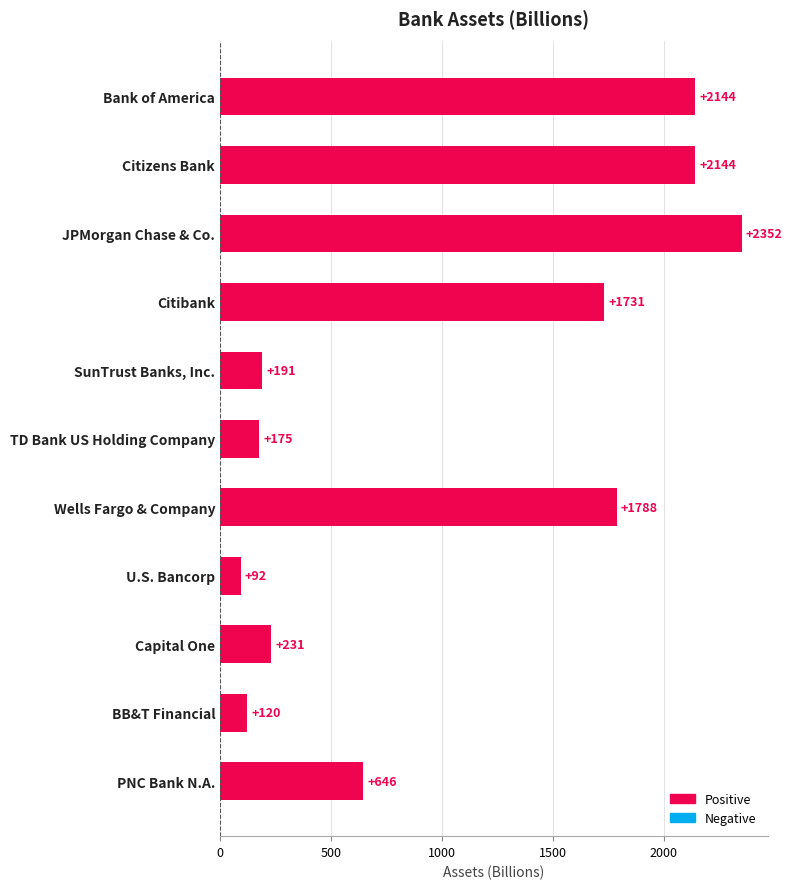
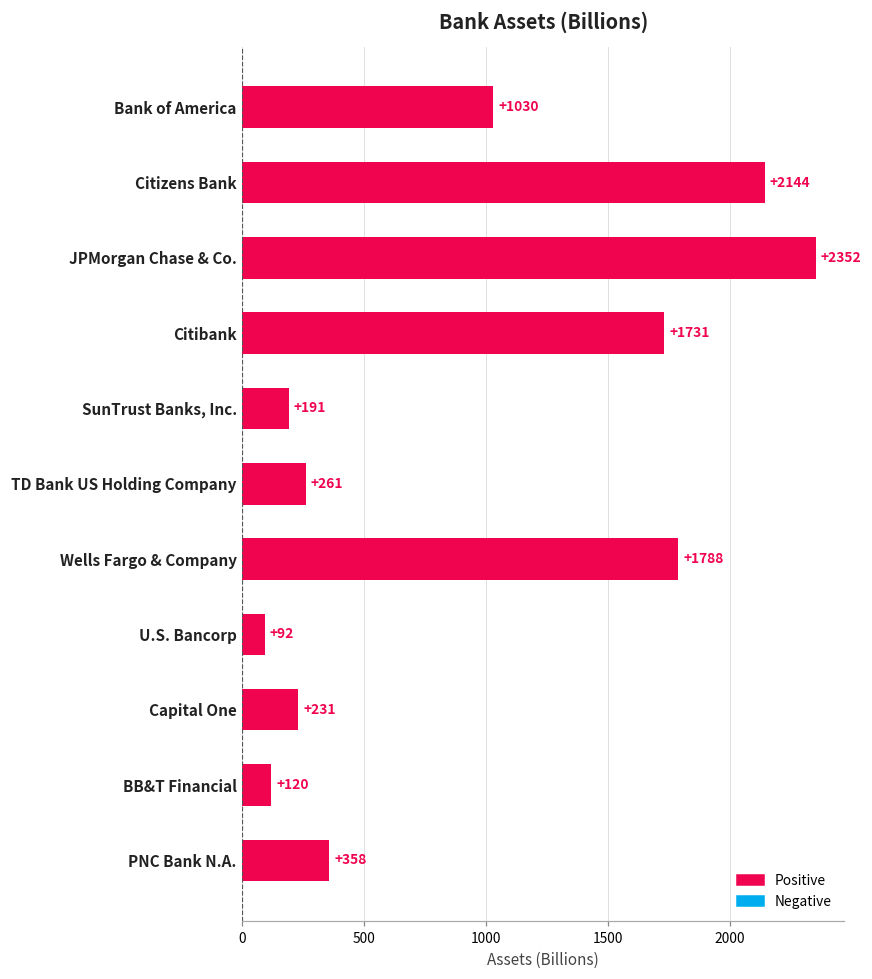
Bank of America: +2144 -> +1030
TD Bank US Holding Company: +175 -> +261
PNC Bank N.A.: +646 -> +358
